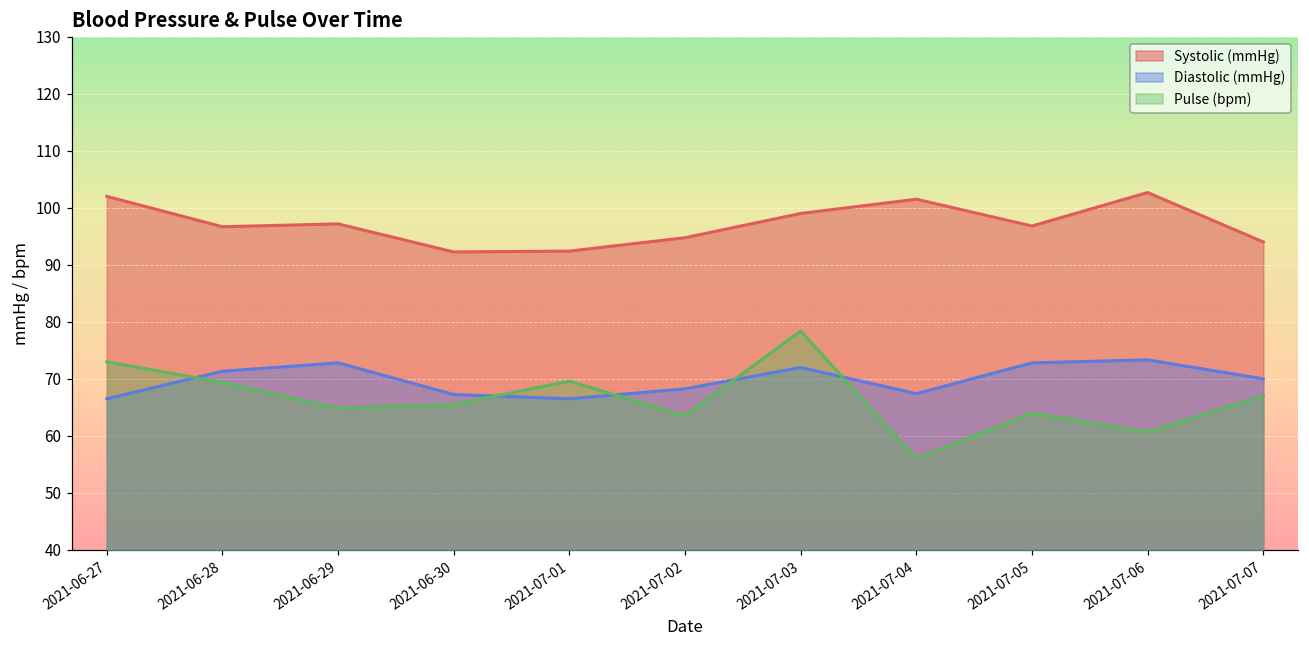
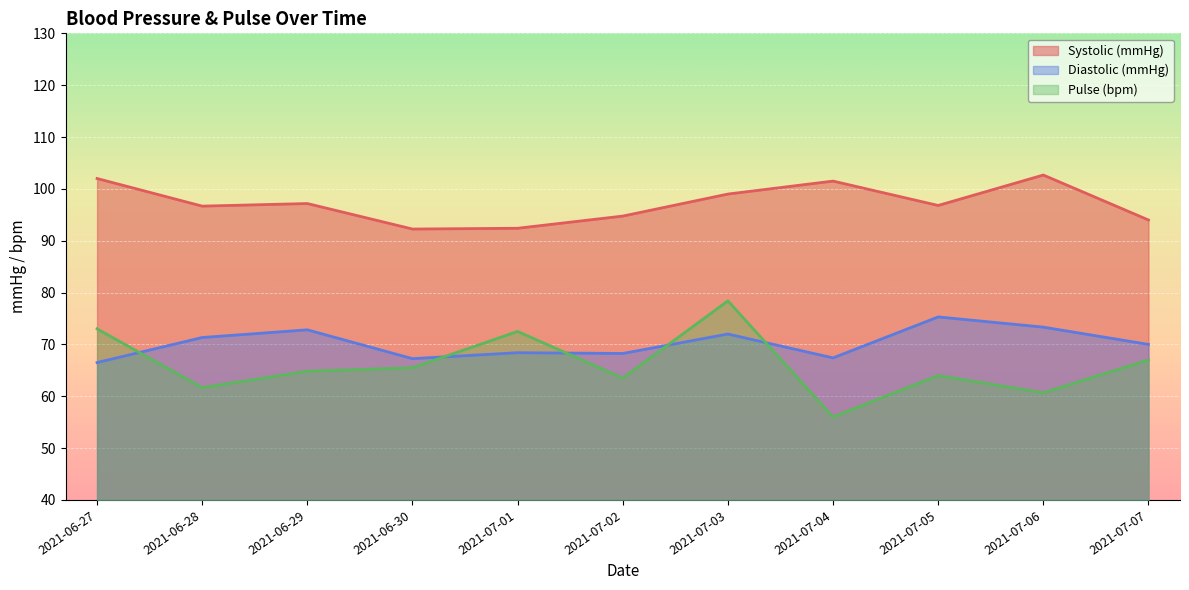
Pulse (bpm), 2021-06-28: 69 -> 62
Diastolic (mmHg), 2021-07-01: 67 -> 68
Pulse (bpm), 2021-07-01: 70 -> 73
Diastolic (mmHg), 2021-07-05: 73 -> 75
